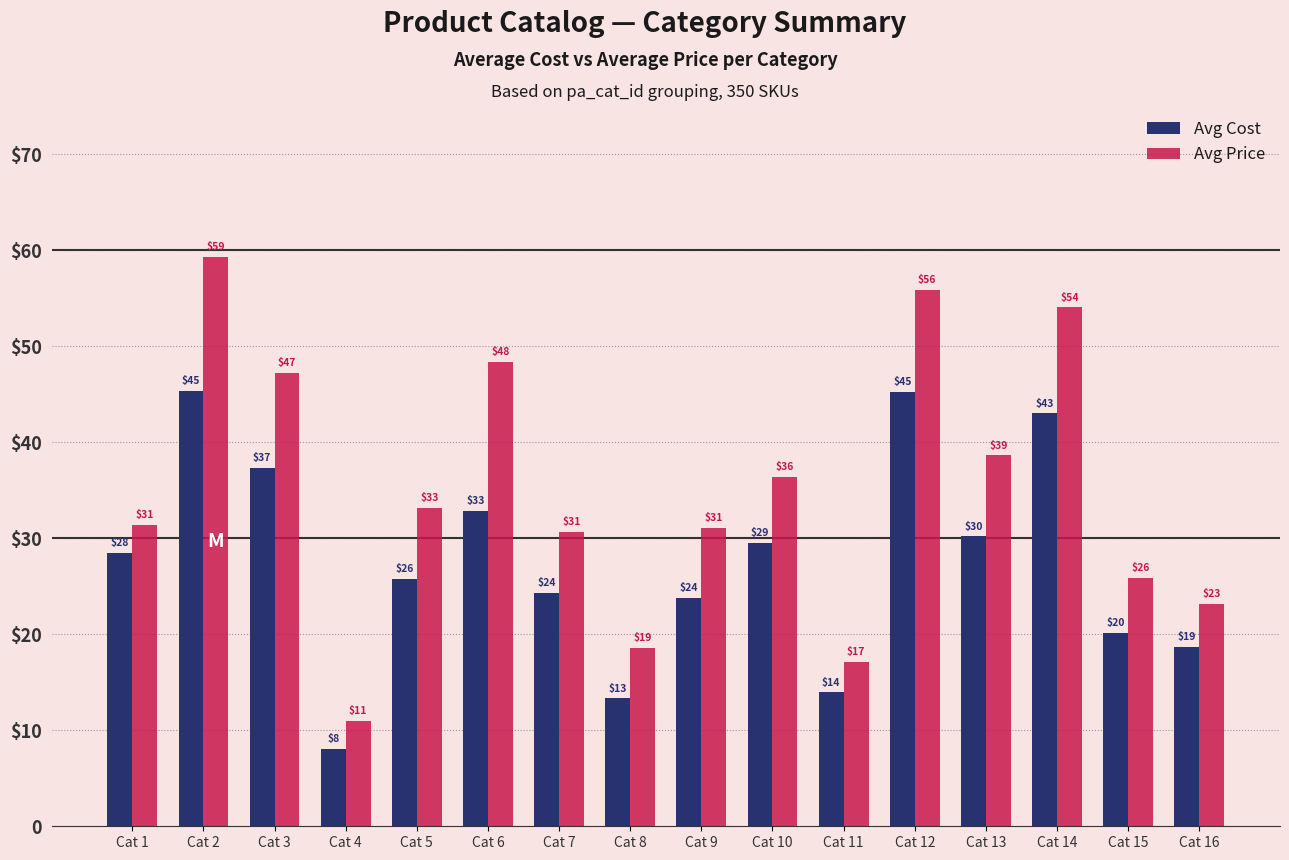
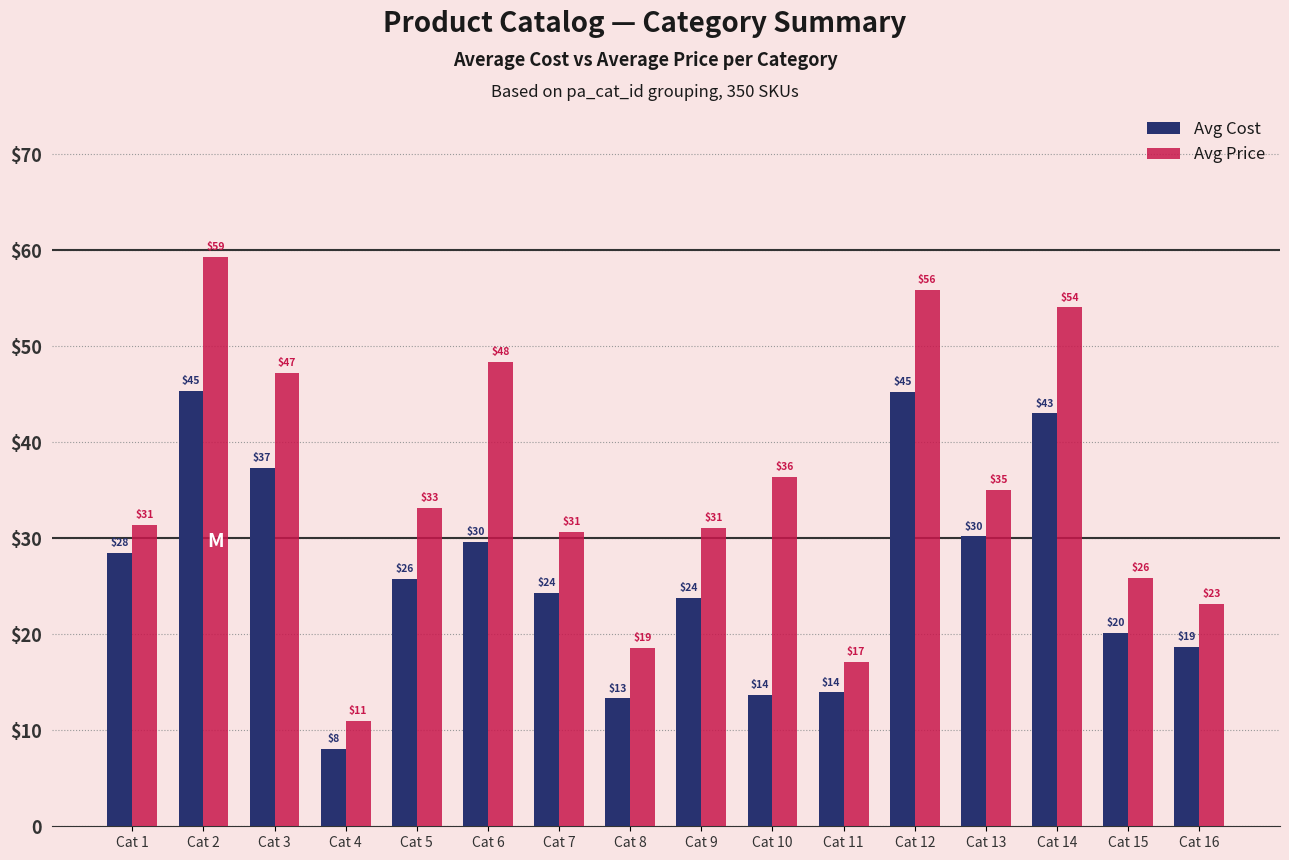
Avg Cost, Cat 6: $33 -> $30
Avg Cost, Cat 10: $29 -> $14
Avg Price, Cat 13: $39 -> $35
